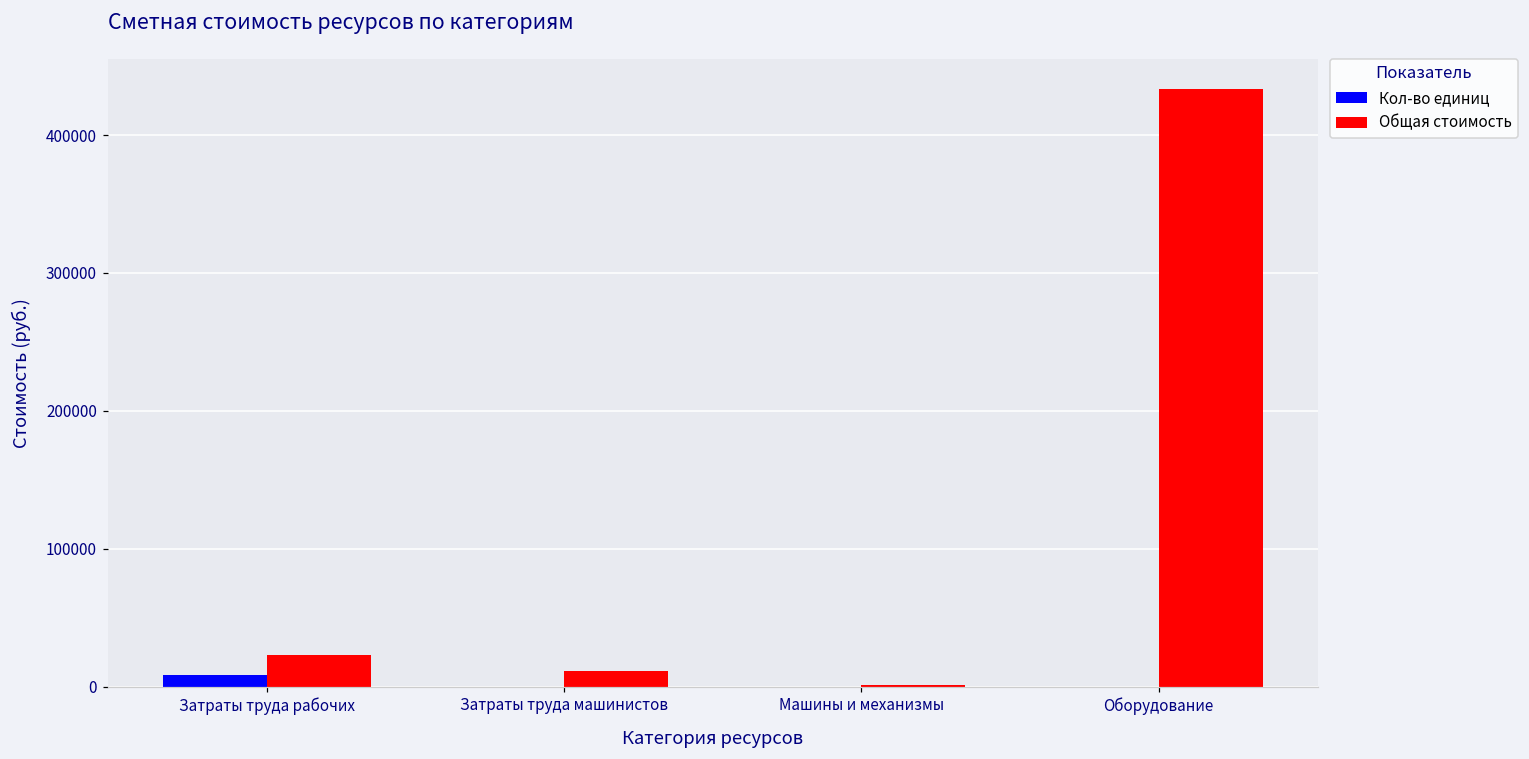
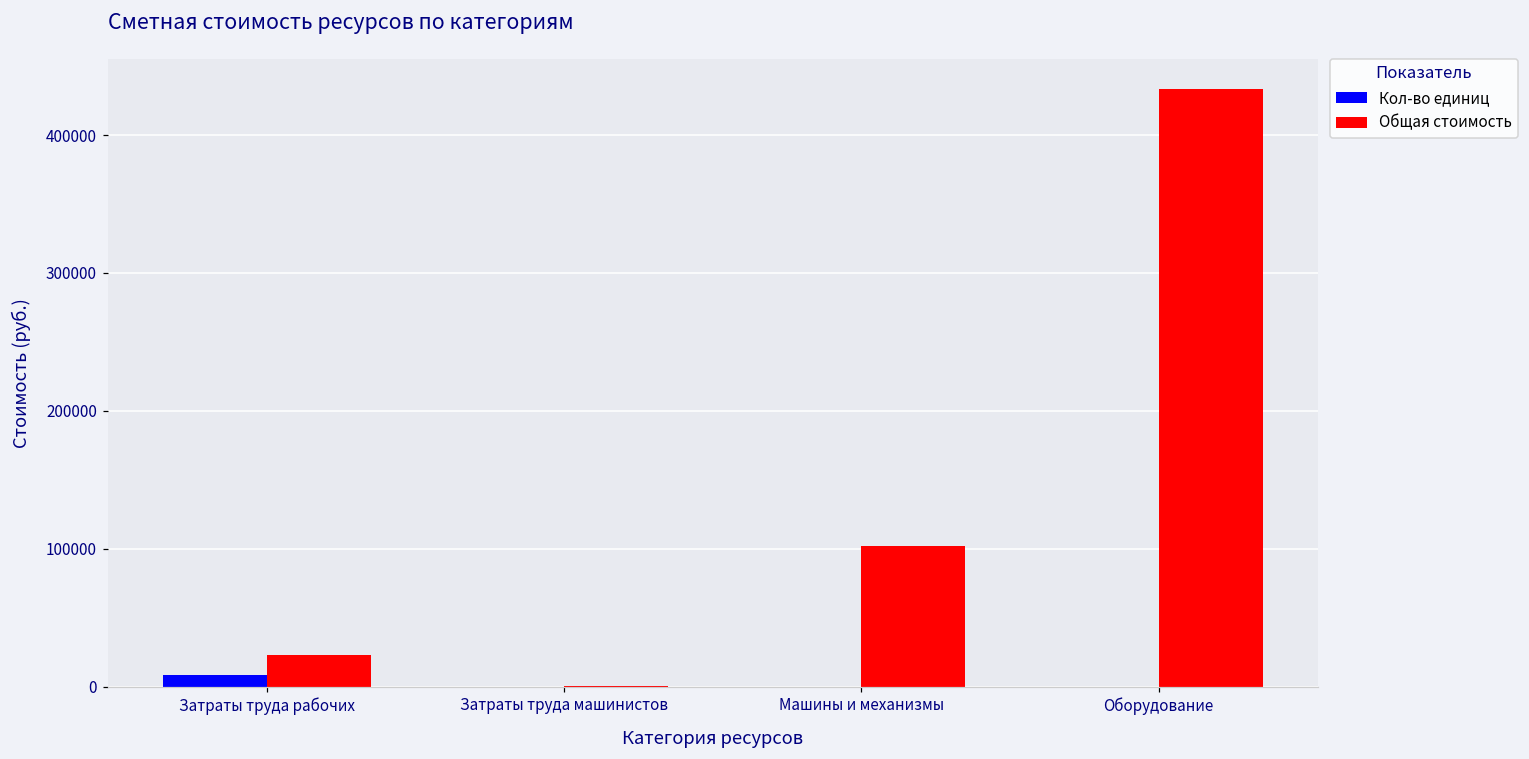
Общая стоимость, Затраты труда машинистов: 12000 -> 0
Общая стоимость, Машины и механизмы: 1000 -> 102000
